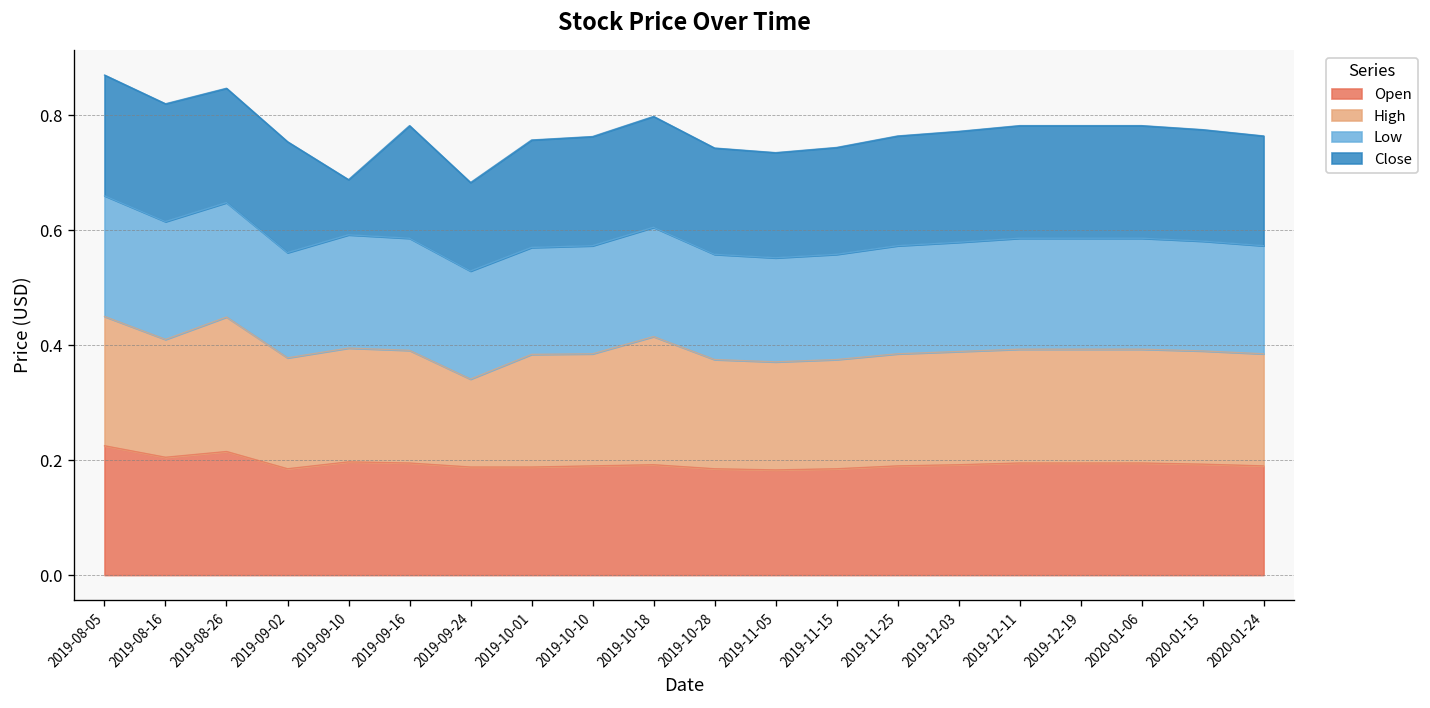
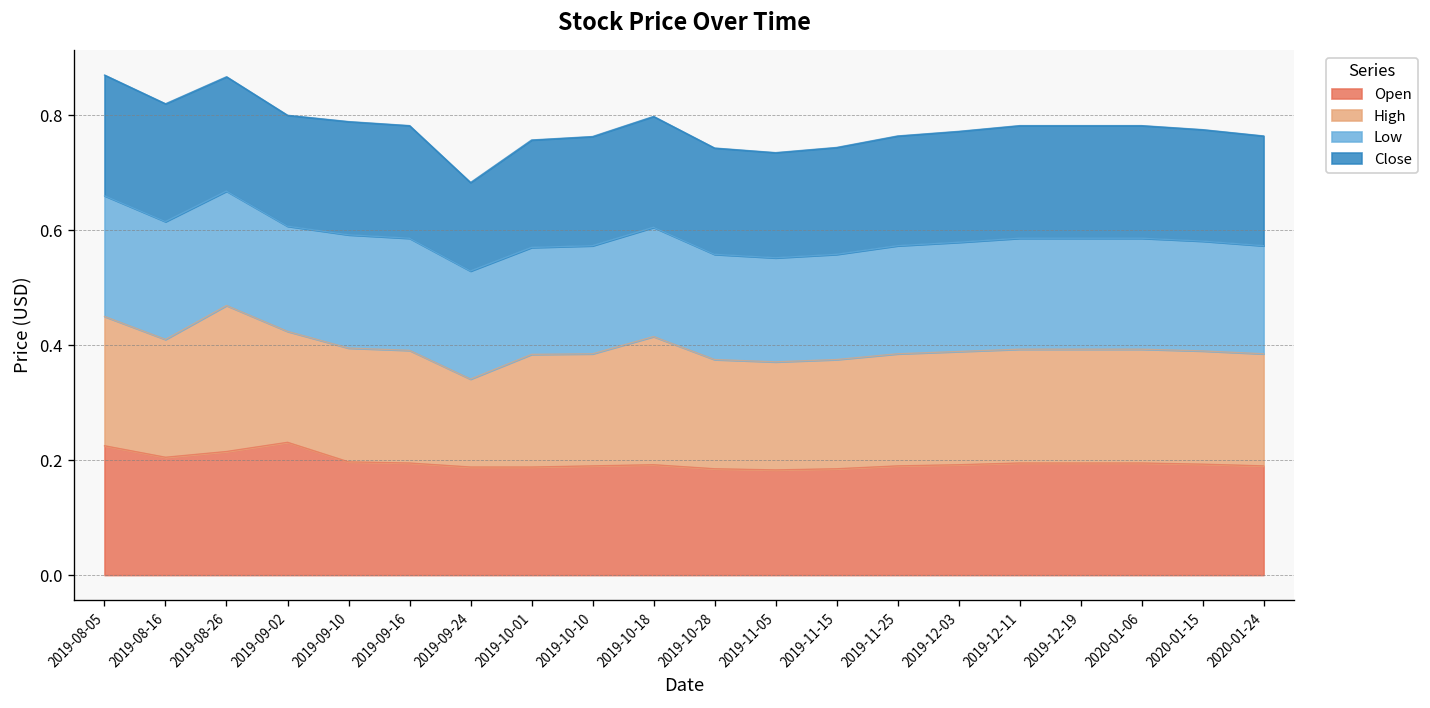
High, 2019-08-26: 0.23 -> 0.25
Open, 2019-09-02: 0.19 -> 0.23
Close, 2019-09-10: 0.10 -> 0.20
